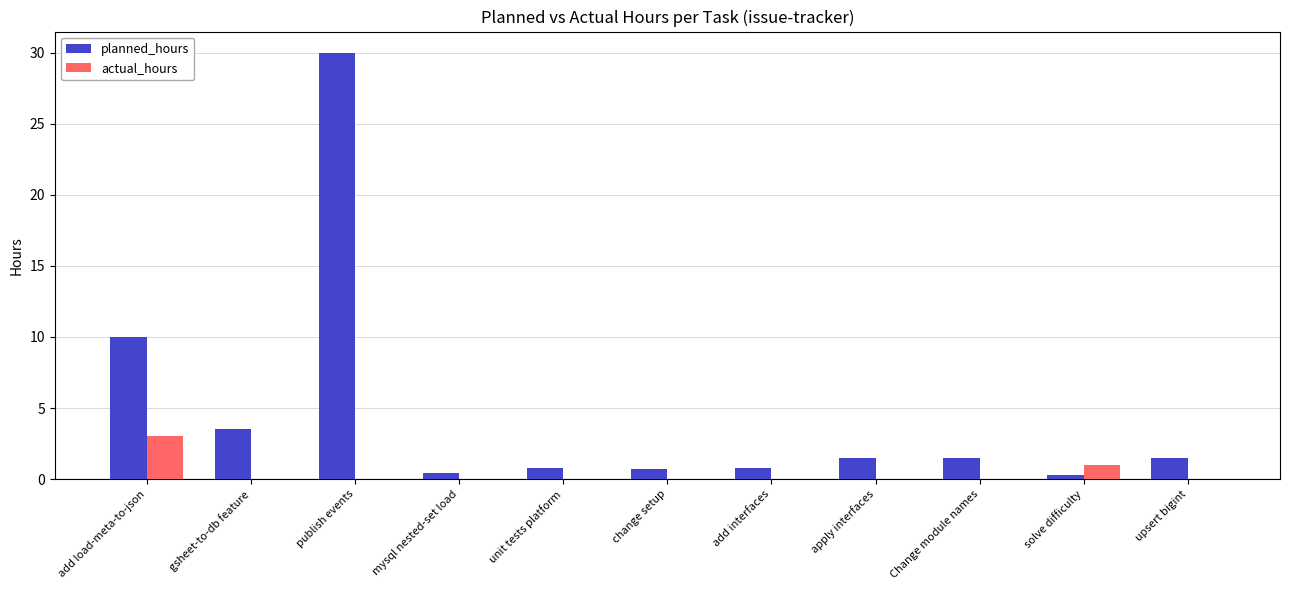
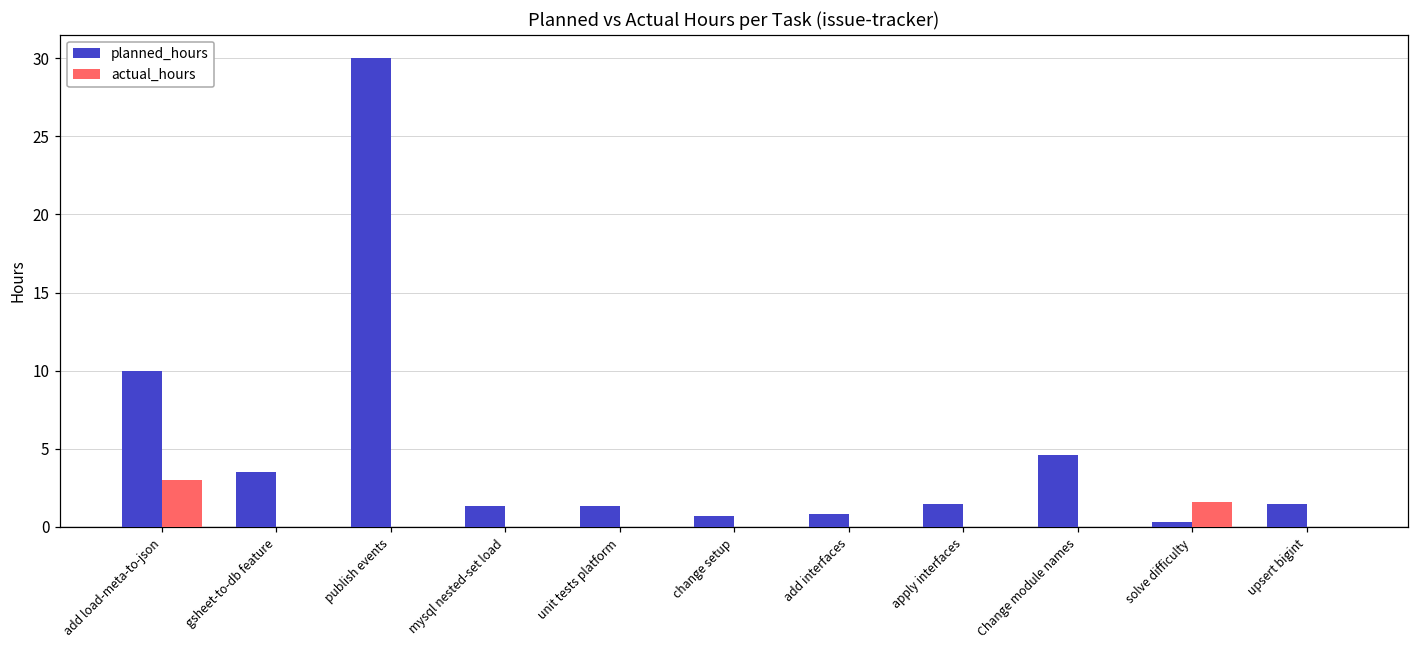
planned_hours, mysql nested-set load: 0.5 -> 1.3
planned_hours, unit tests platform: 0.8 -> 1.3
planned_hours, Change module names: 1.5 -> 4.6
actual_hours, solve difficulty: 1.0 -> 1.6
